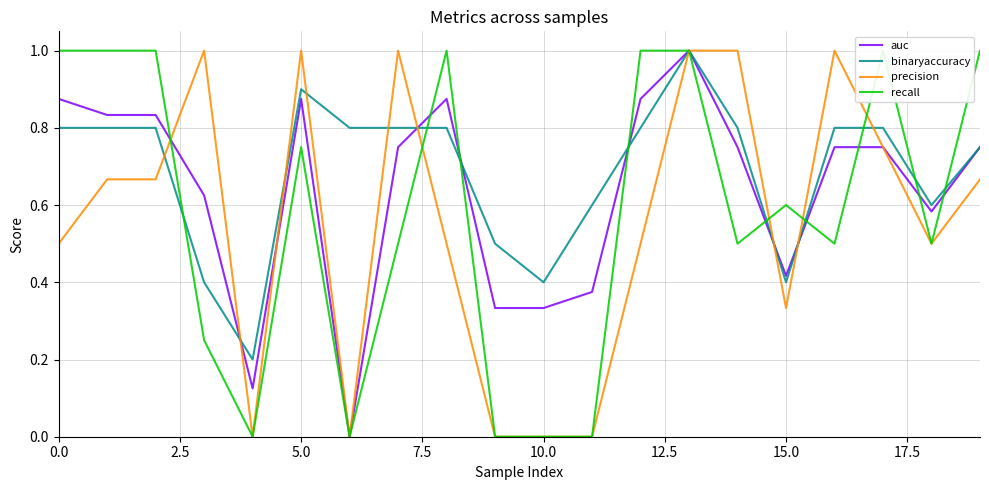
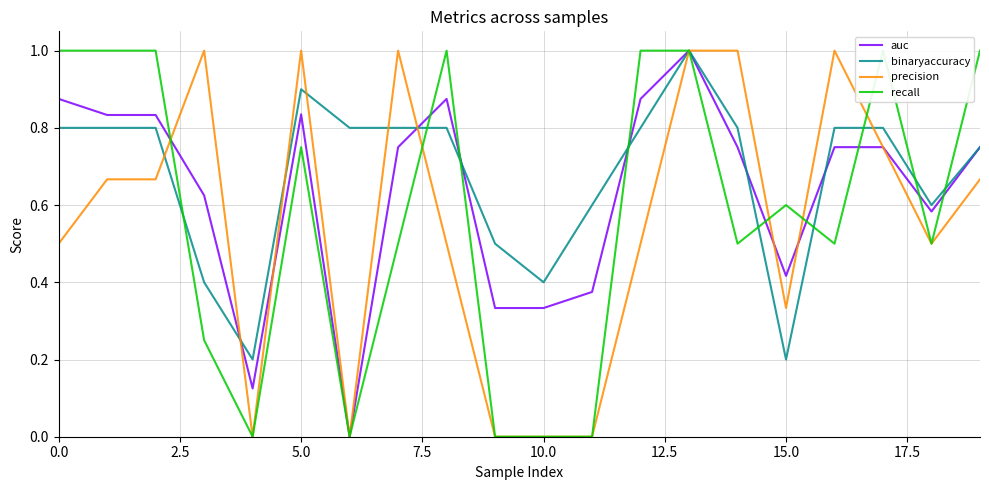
auc, 5.0: 0.88 -> 0.84
binaryaccuracy, 15.0: 0.4 -> 0.2
